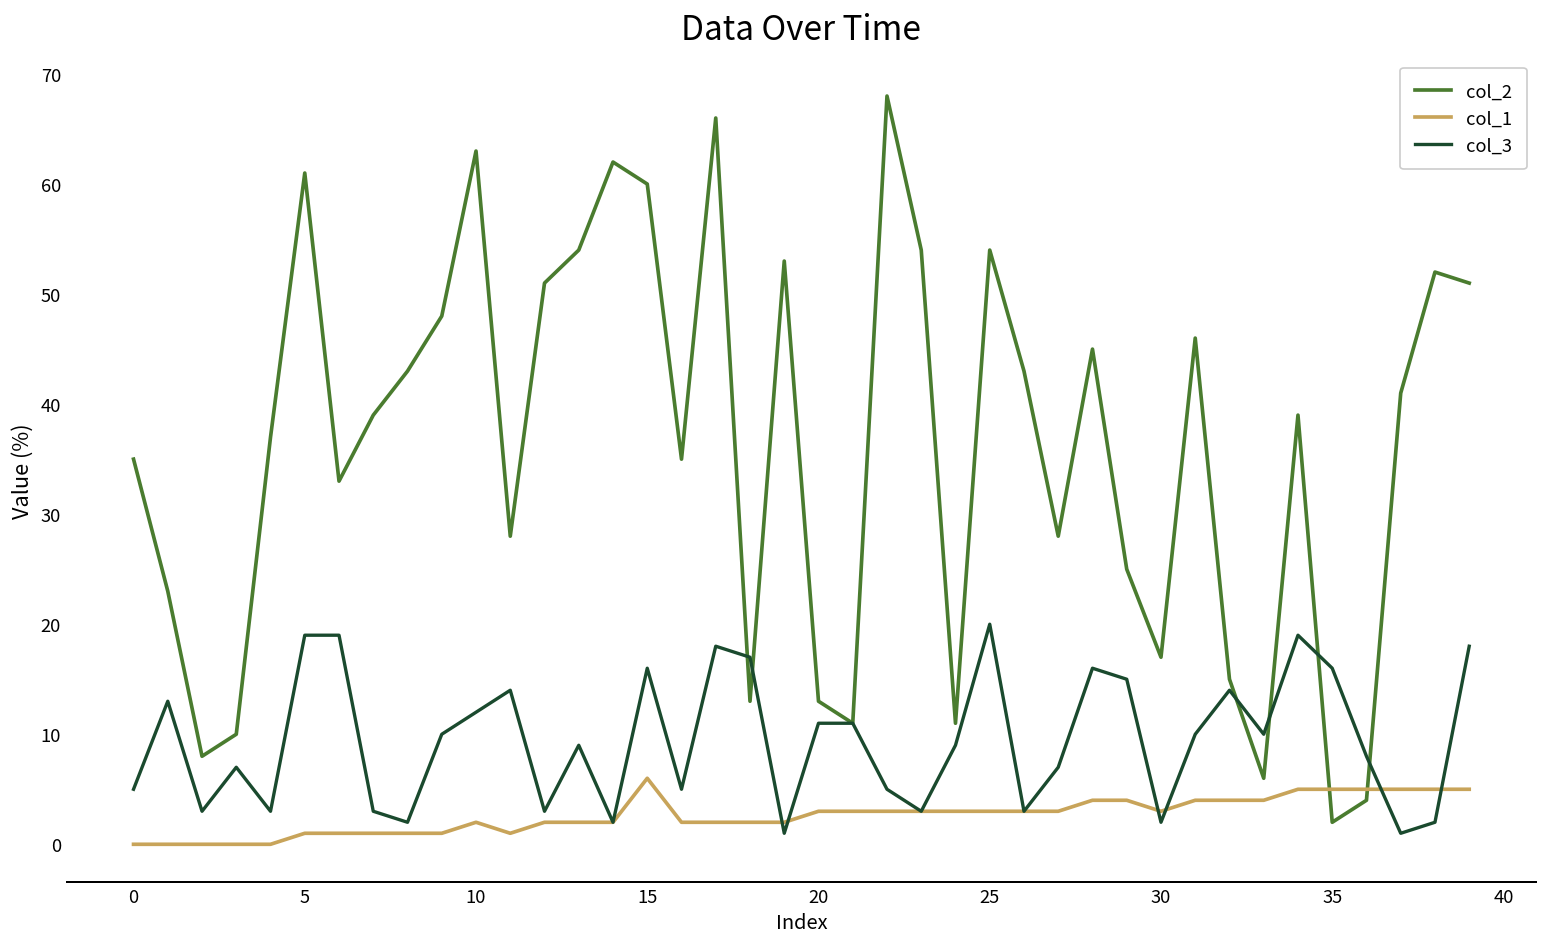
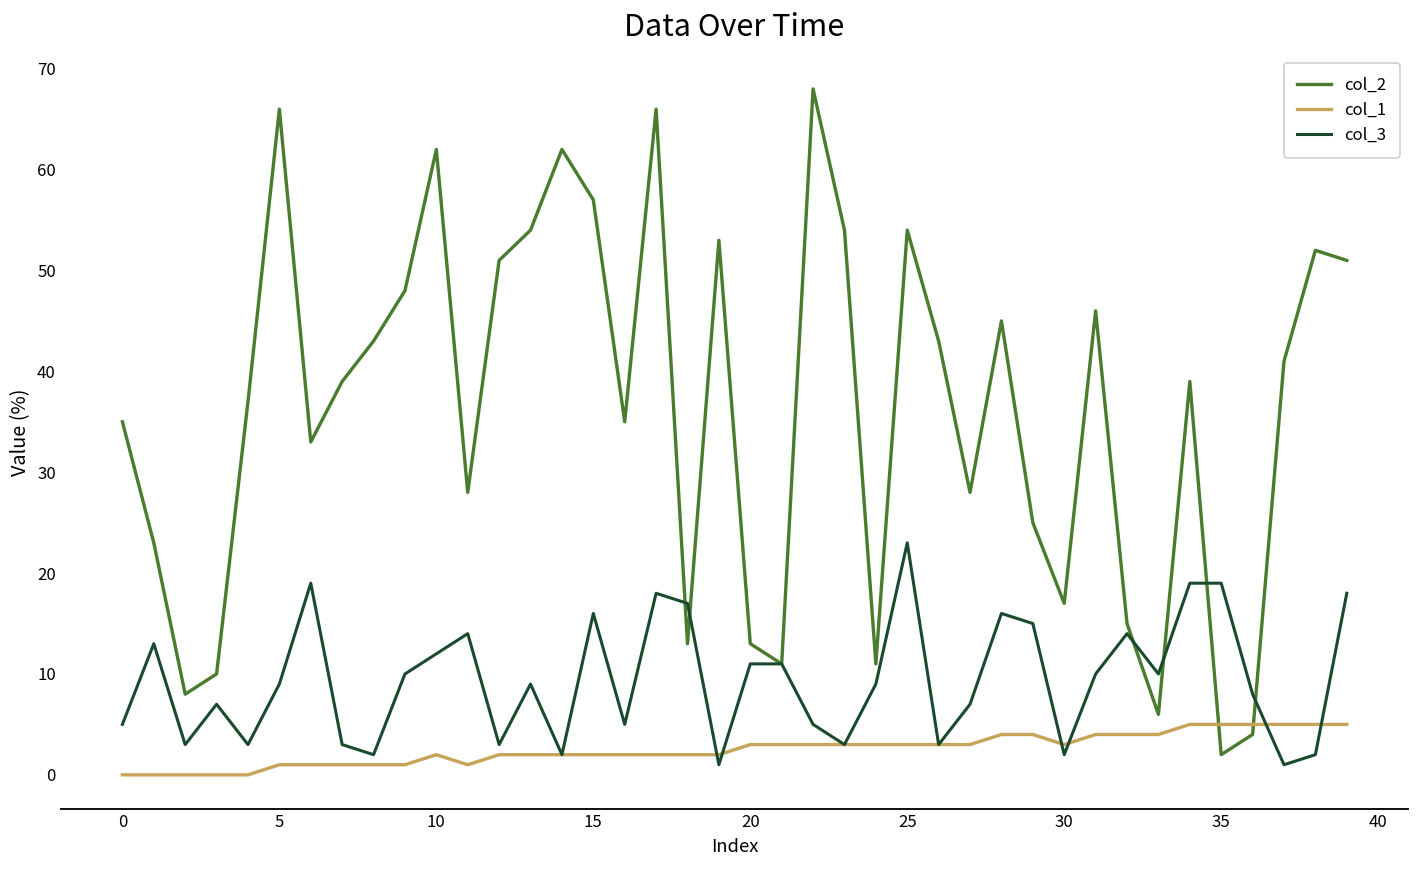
col_2, 5: 61 -> 66
col_3, 5: 19 -> 9
col_2, 10: 63 -> 62
col_2, 15: 60 -> 57
col_1, 15: 6 -> 2
col_3, 25: 20 -> 23
col_3, 35: 16 -> 19
